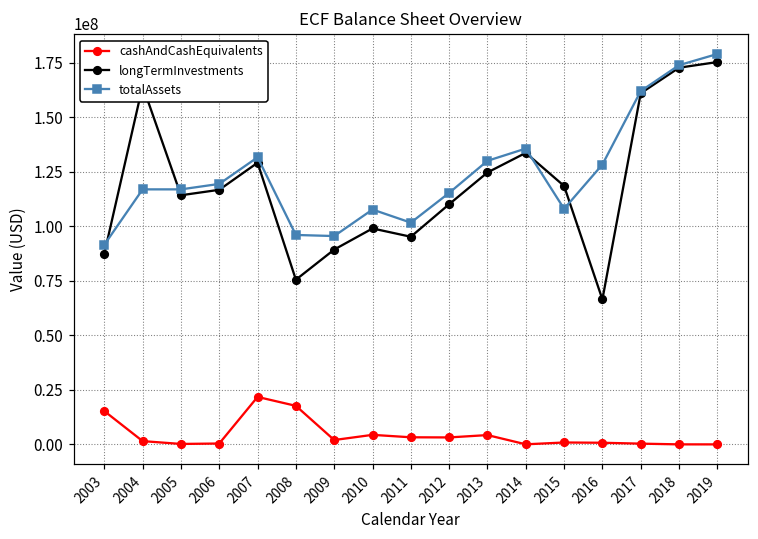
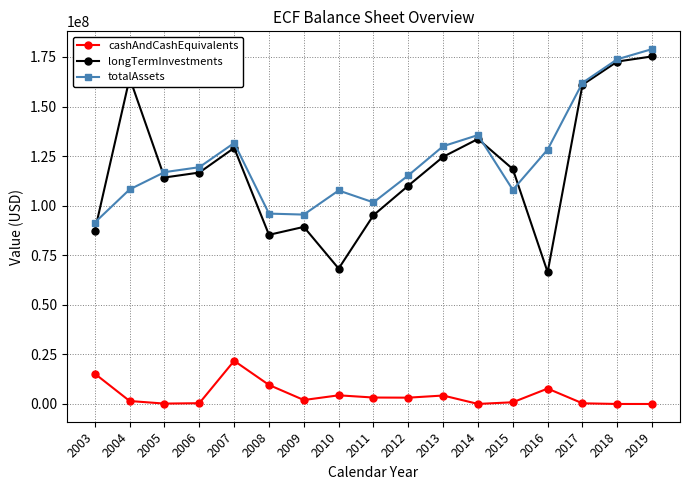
totalAssets, 2004: 117000000 -> 108000000
cashAndCashEquivalents, 2008: 18000000 -> 10000000
longTermInvestments, 2008: 75000000 -> 85000000
longTermInvestments, 2010: 99000000 -> 68000000
cashAndCashEquivalents, 2016: 1000000 -> 8000000
